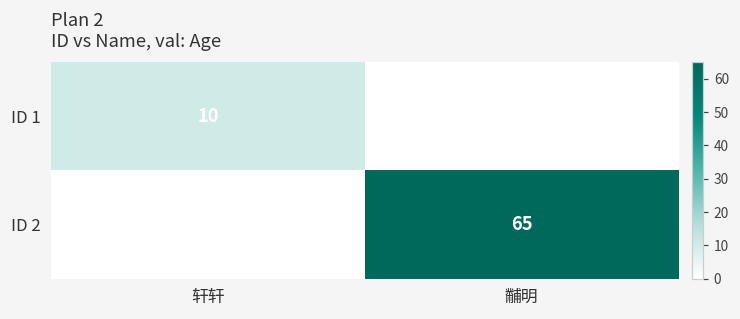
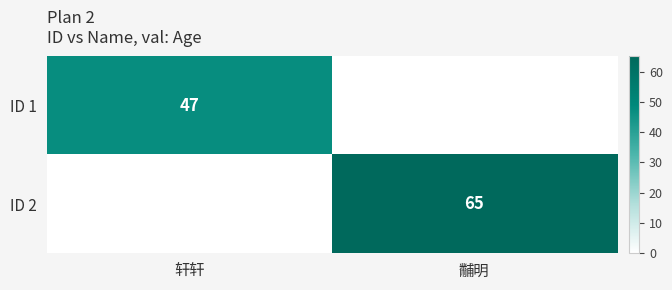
ID 1, 轩轩: 10 -> 47
